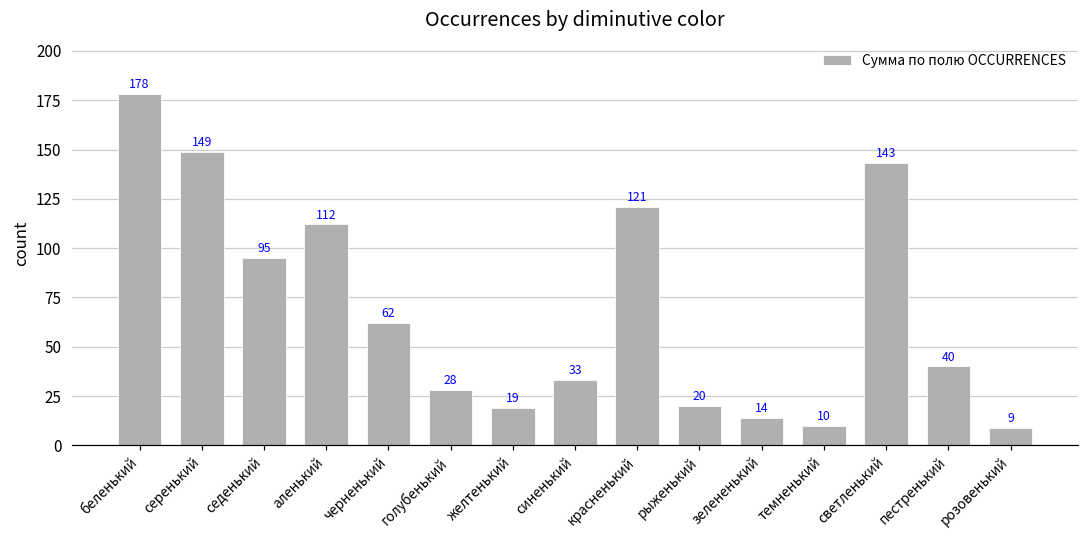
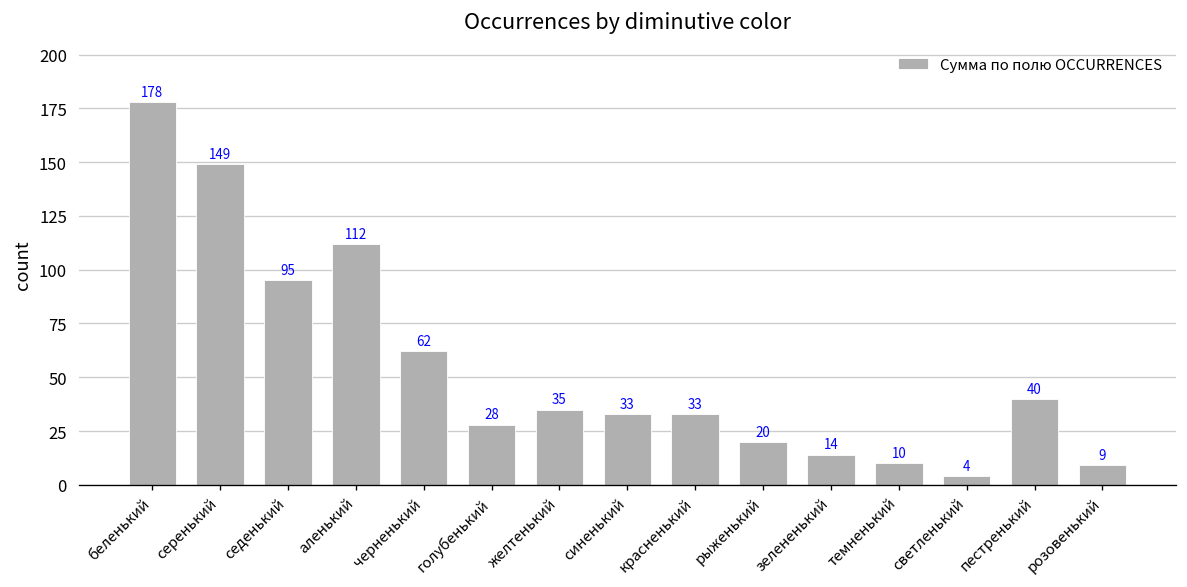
желтенький: 19 -> 35
красненький: 121 -> 33
светленький: 143 -> 4
